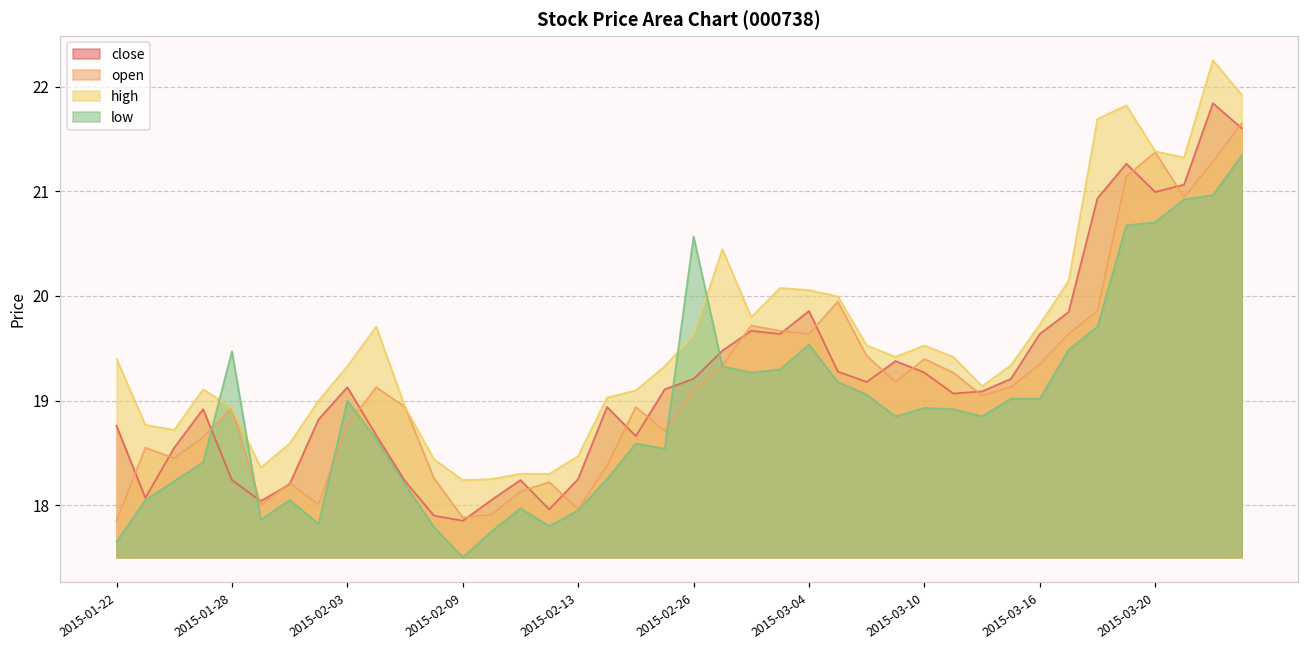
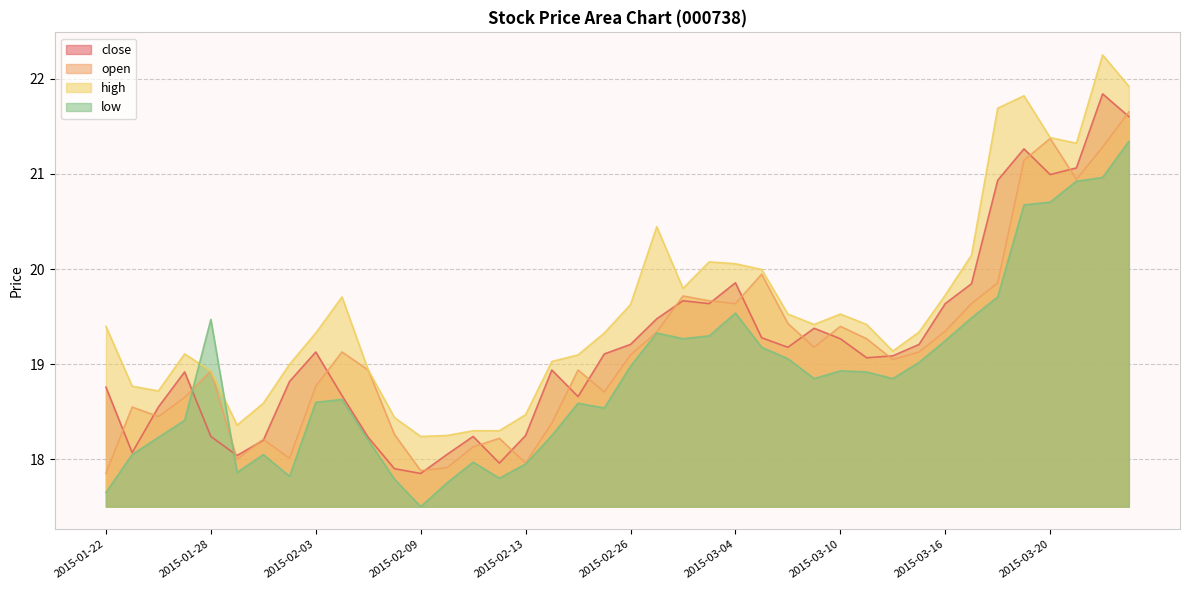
low, 2015-02-03: 19.0 -> 18.6
low, 2015-02-26: 20.6 -> 19.0
low, 2015-03-16: 19.0 -> 19.2
